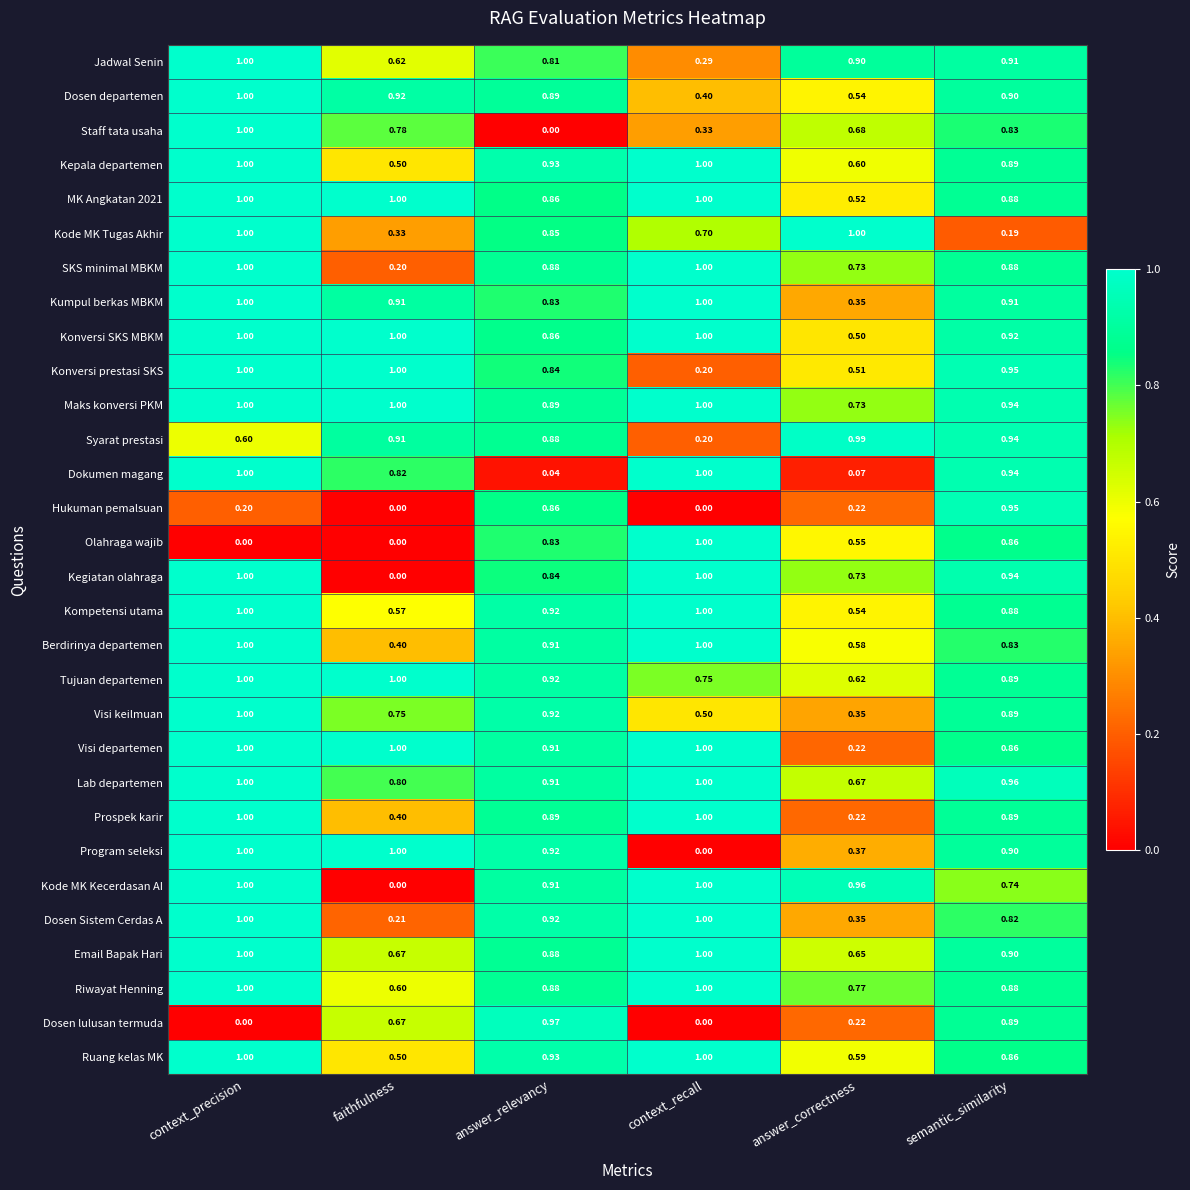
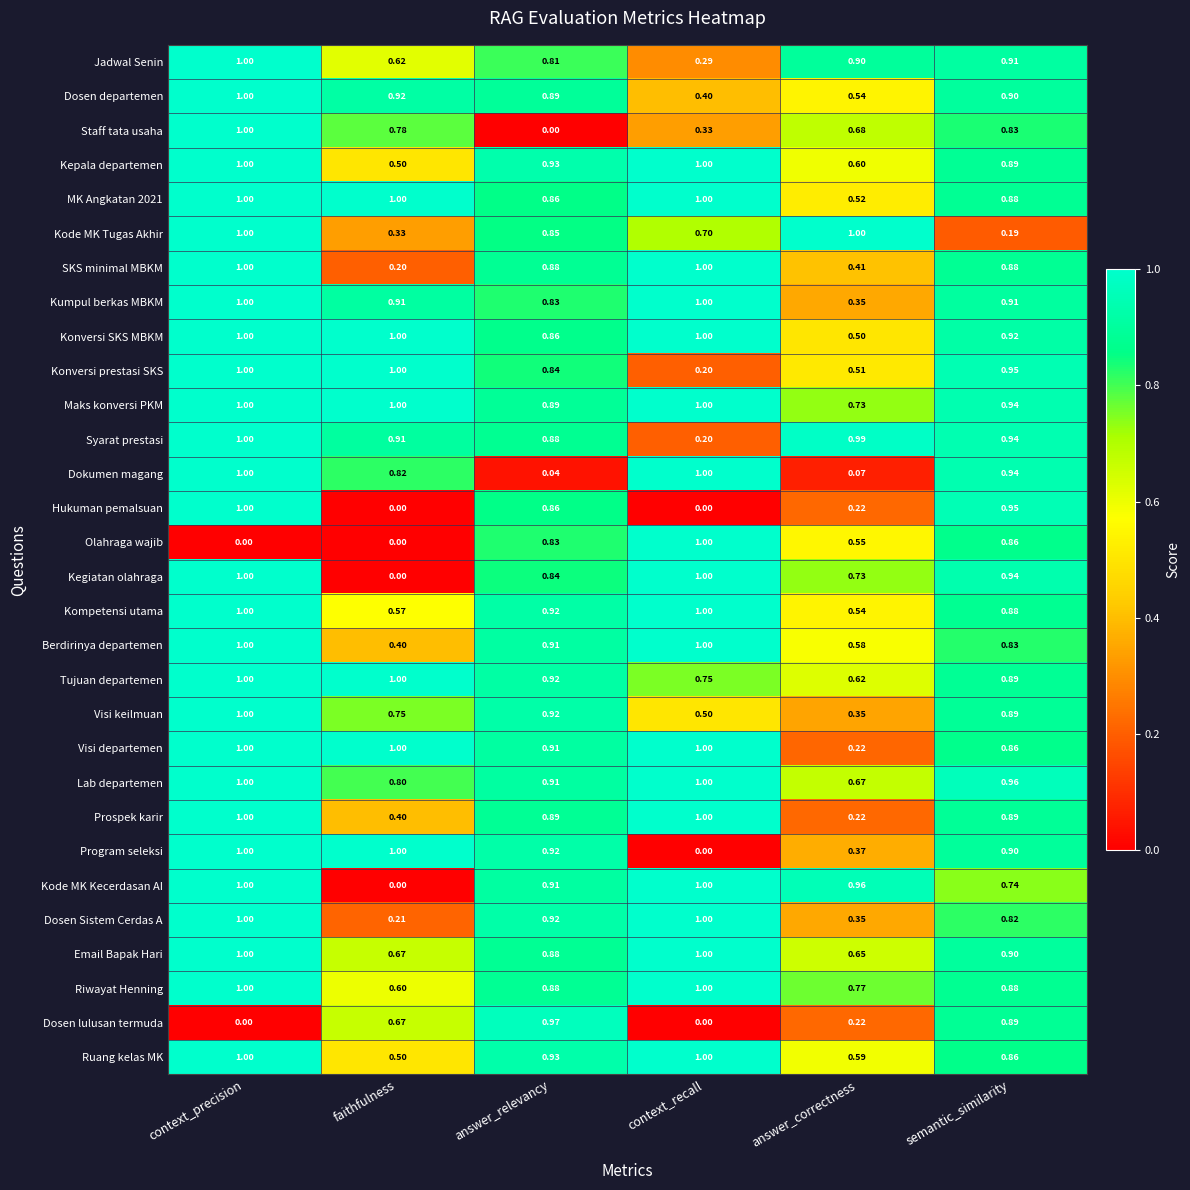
SKS minimal MBKM, answer_correctness: 0.73 -> 0.41
Syarat prestasi, context_precision: 0.60 -> 1.00
Hukuman pemalsuan, context_precision: 0.20 -> 1.00
